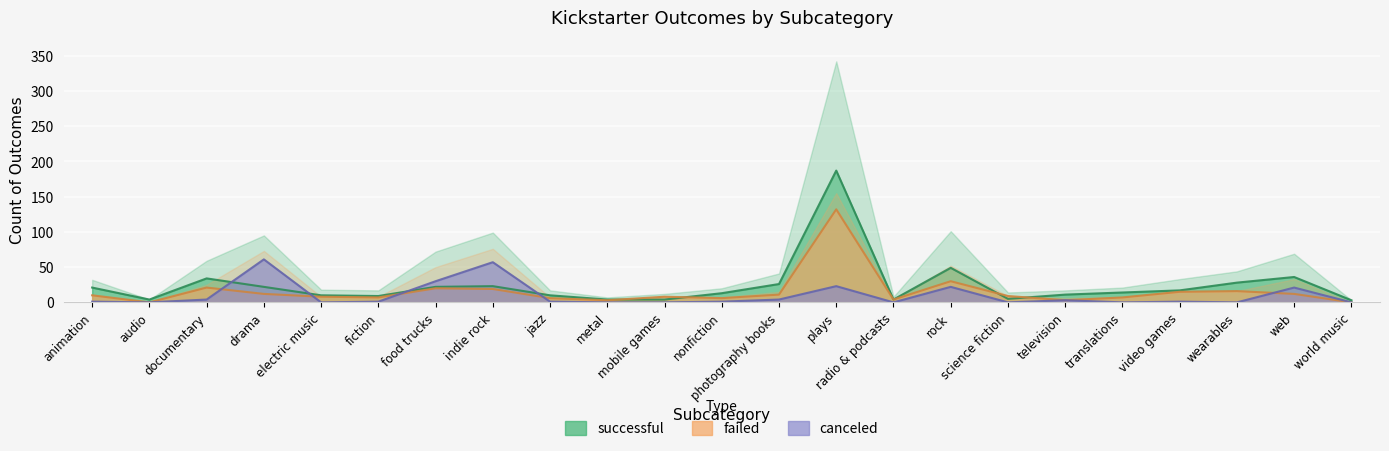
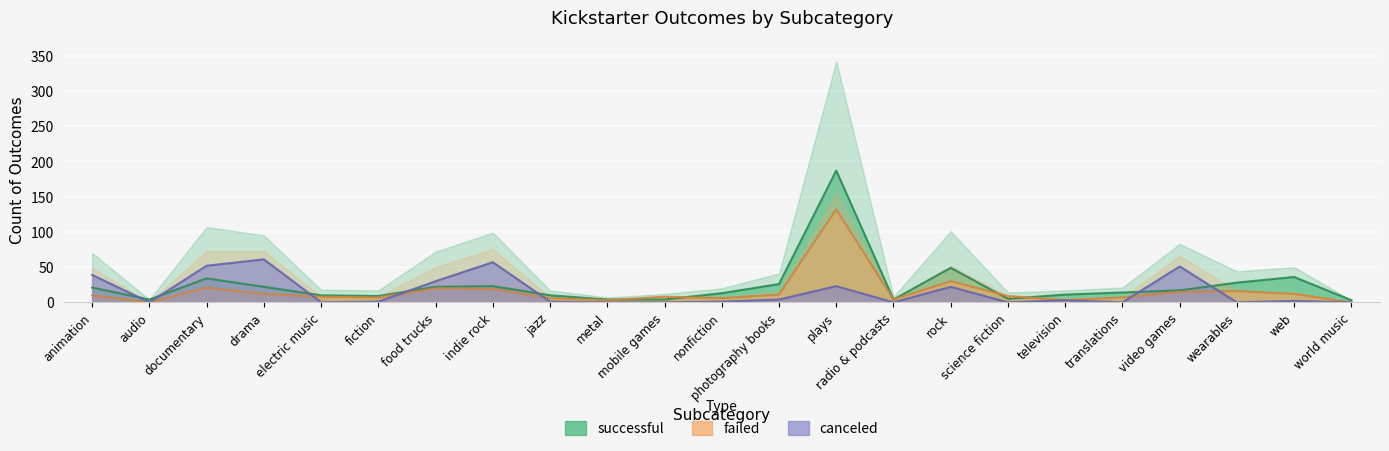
canceled, animation: 0 -> 40
canceled, documentary: 0 -> 50
canceled, video games: 0 -> 50
canceled, web: 20 -> 0
